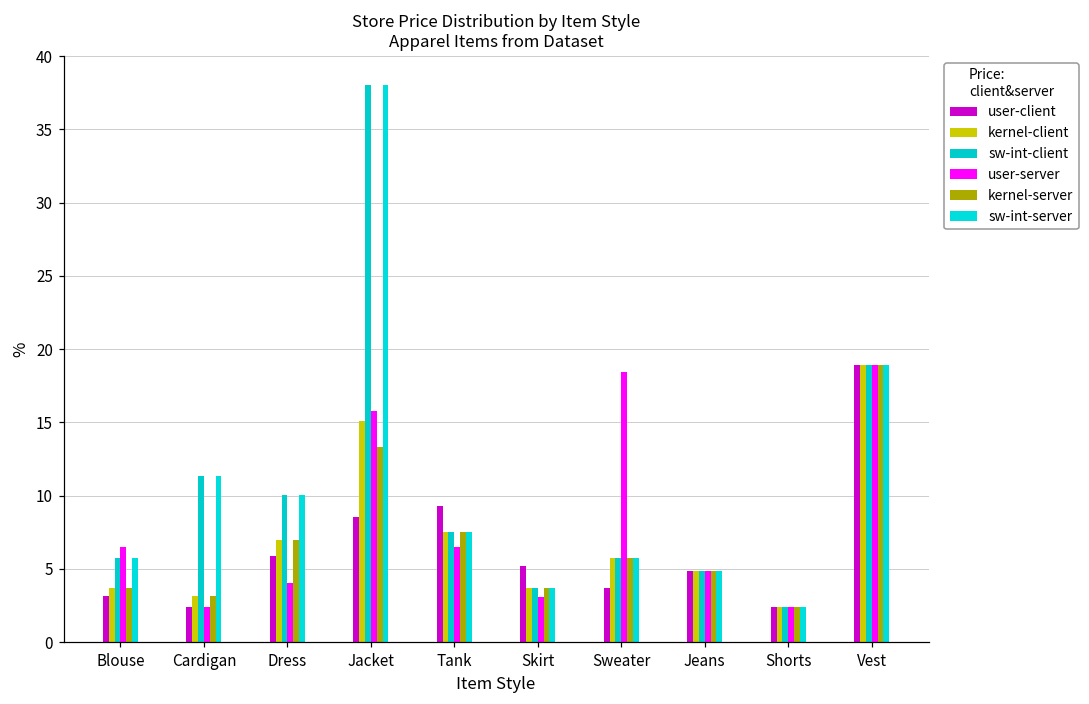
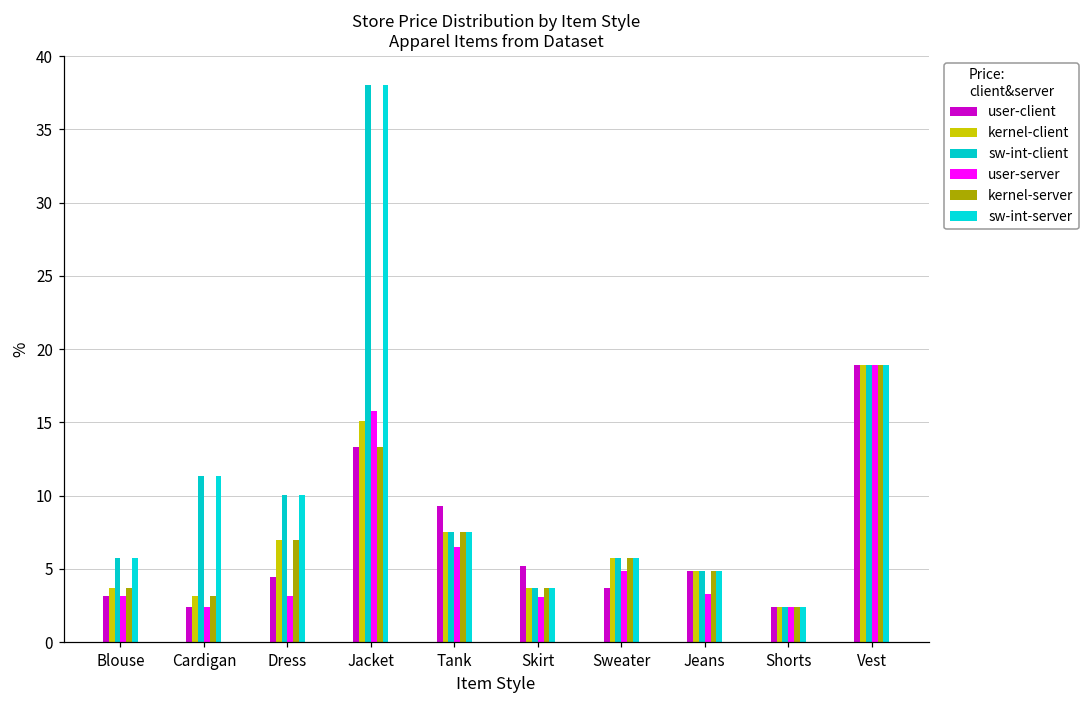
user-server, Blouse: 6.5 -> 3.2
user-client, Dress: 5.8 -> 4.4
user-server, Dress: 4.1 -> 3.2
user-client, Jacket: 8.5 -> 13.3
user-server, Sweater: 18.4 -> 4.8
user-server, Jeans: 4.8 -> 3.3
